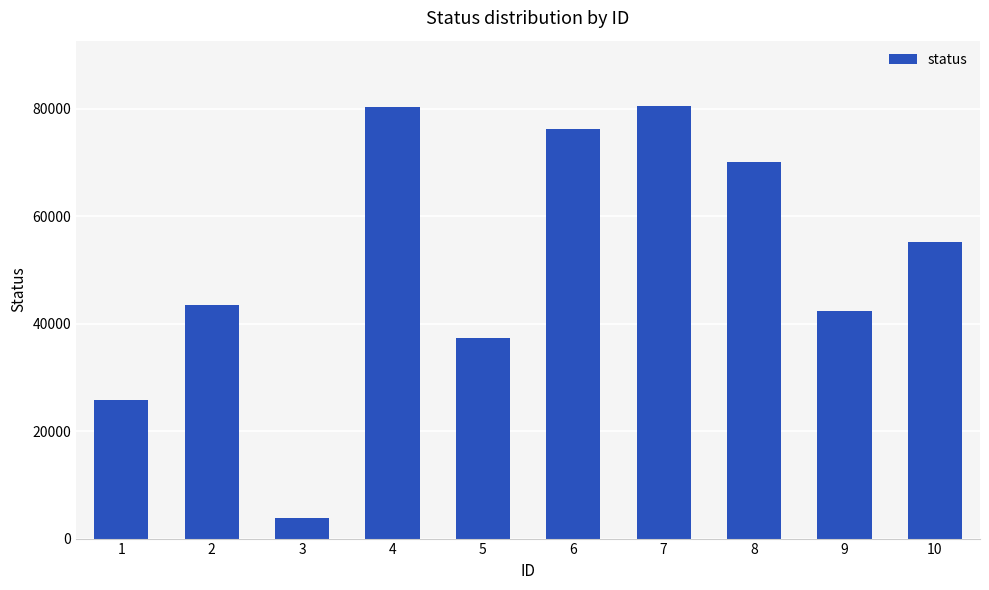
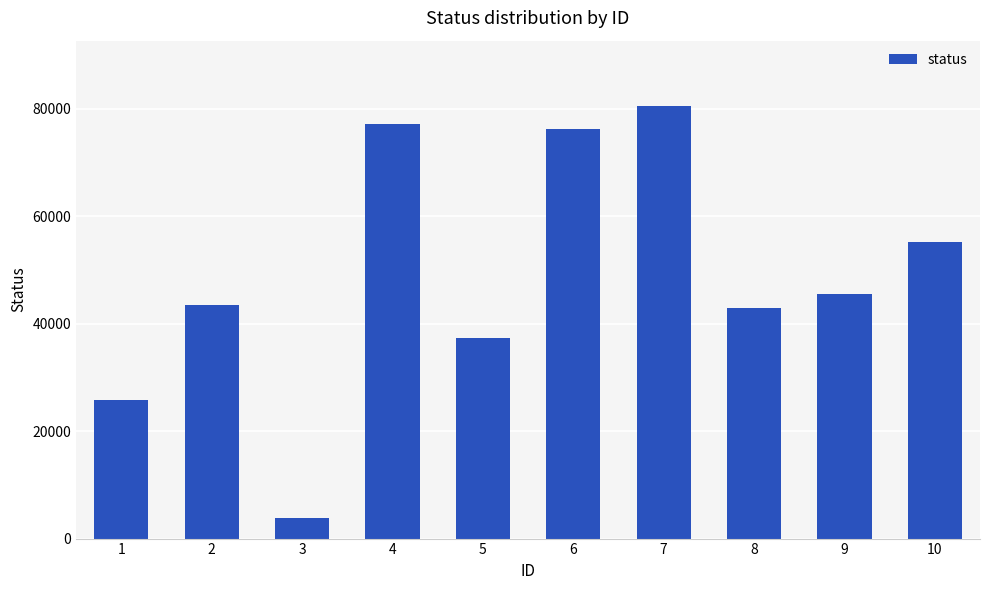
4: 80000 -> 77000
8: 70000 -> 43000
9: 42000 -> 46000
